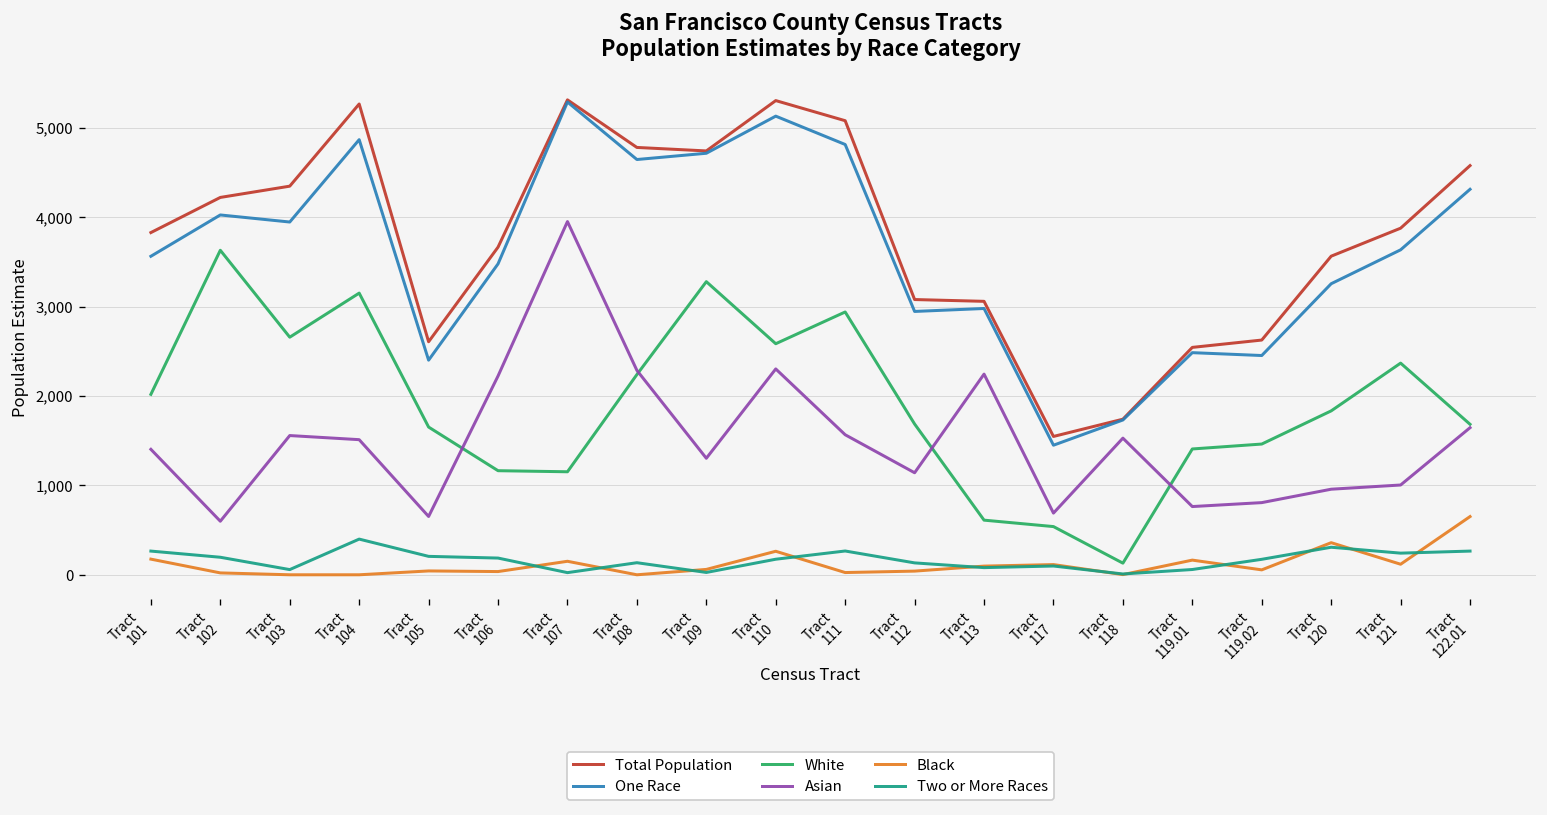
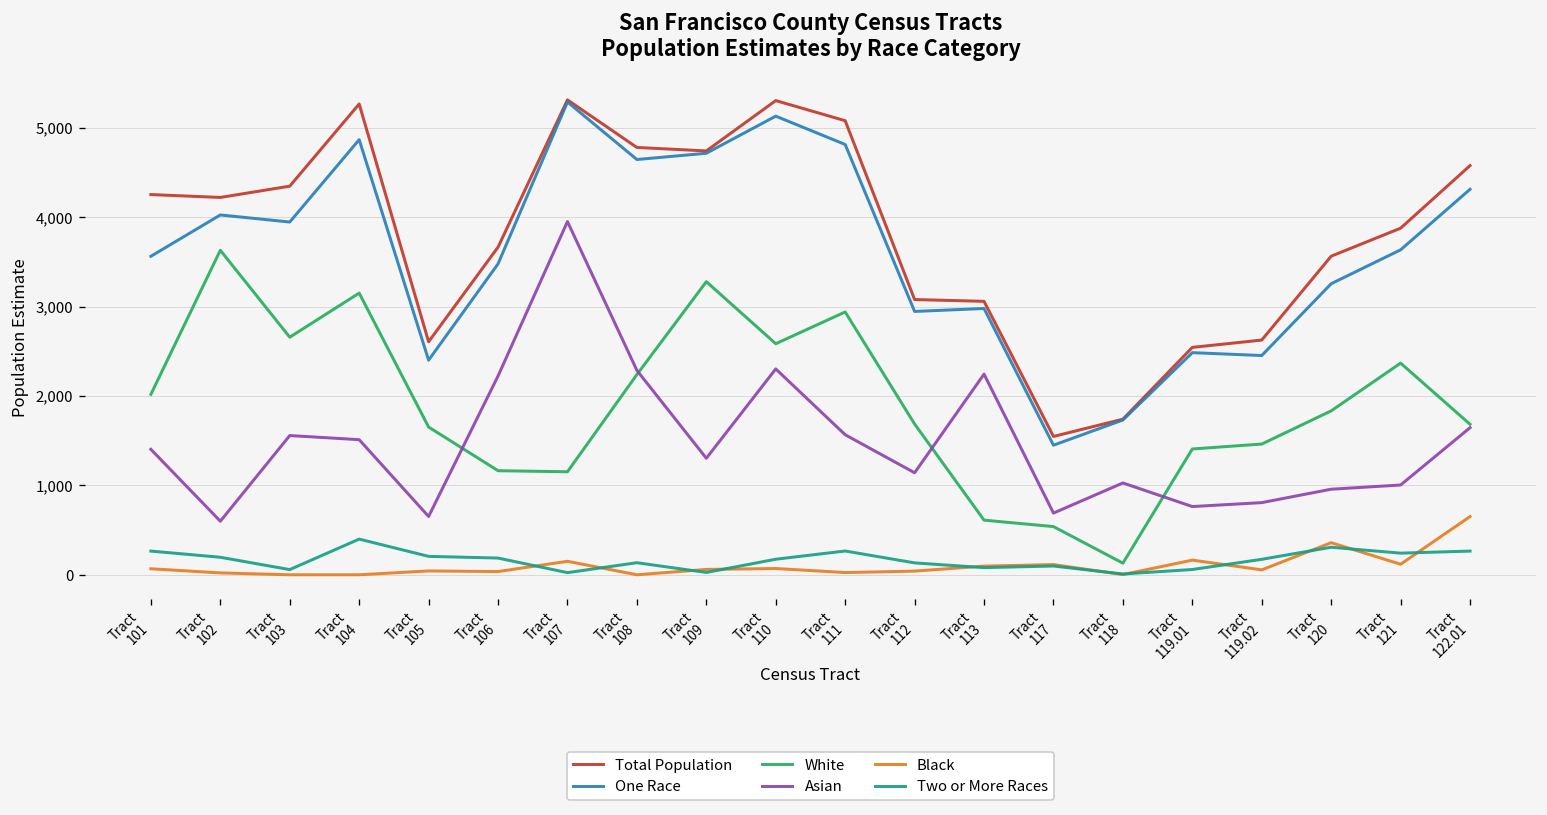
Total Population, Tract 101: 3,800 -> 4,300
Black, Tract 101: 200 -> 100
Black, Tract 110: 300 -> 100
Asian, Tract 118: 1,500 -> 1,000
